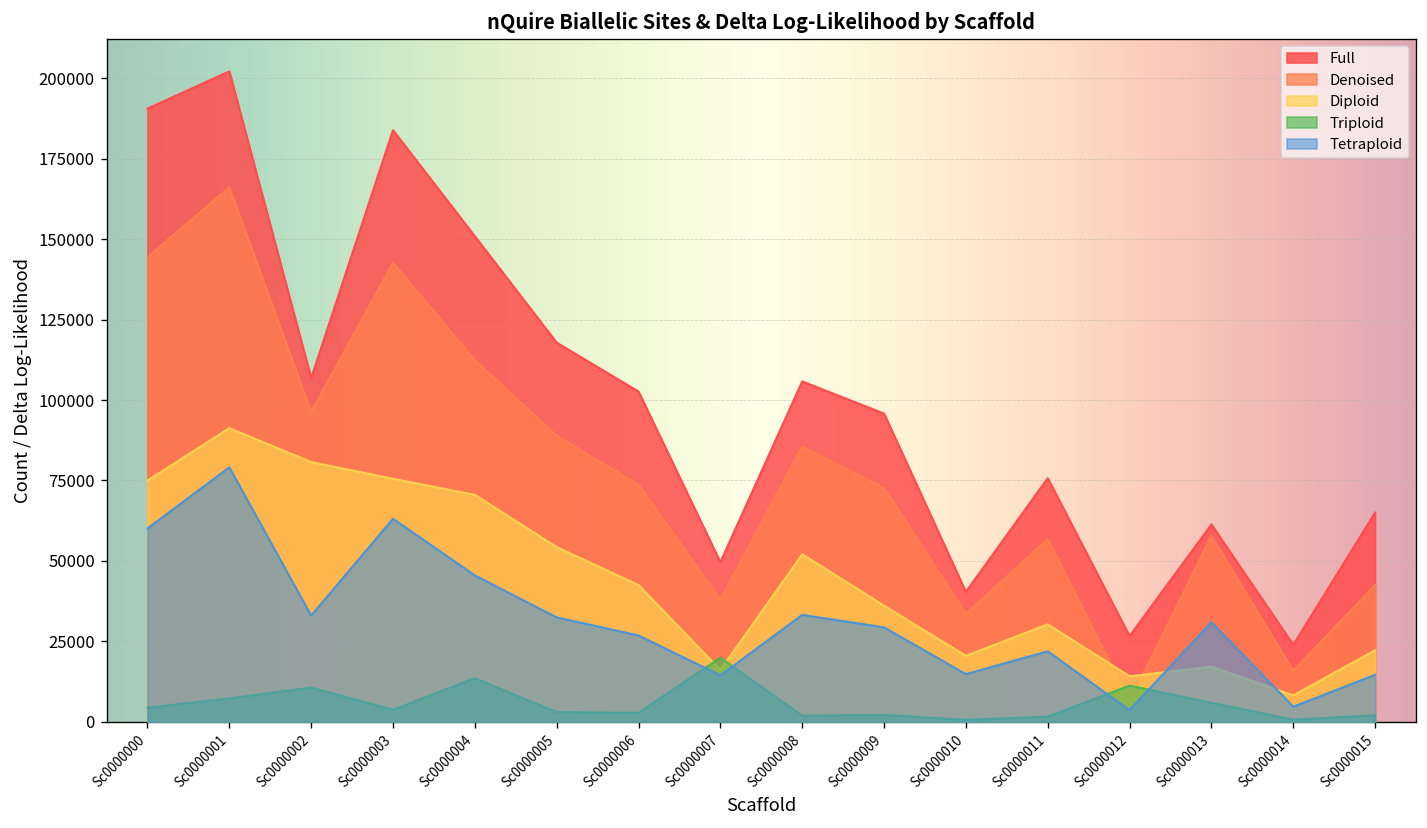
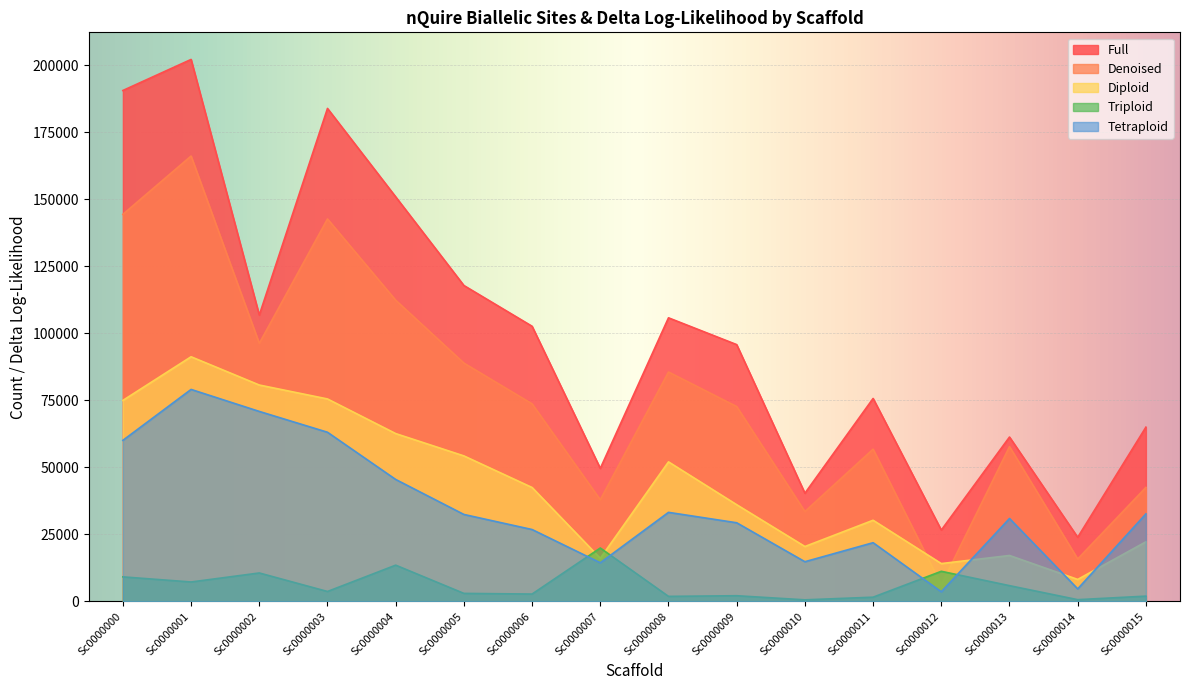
Triploid, Sc0000000: 4000 -> 9000
Tetraploid, Sc0000002: 33000 -> 71000
Diploid, Sc0000004: 71000 -> 63000
Tetraploid, Sc0000015: 15000 -> 33000
